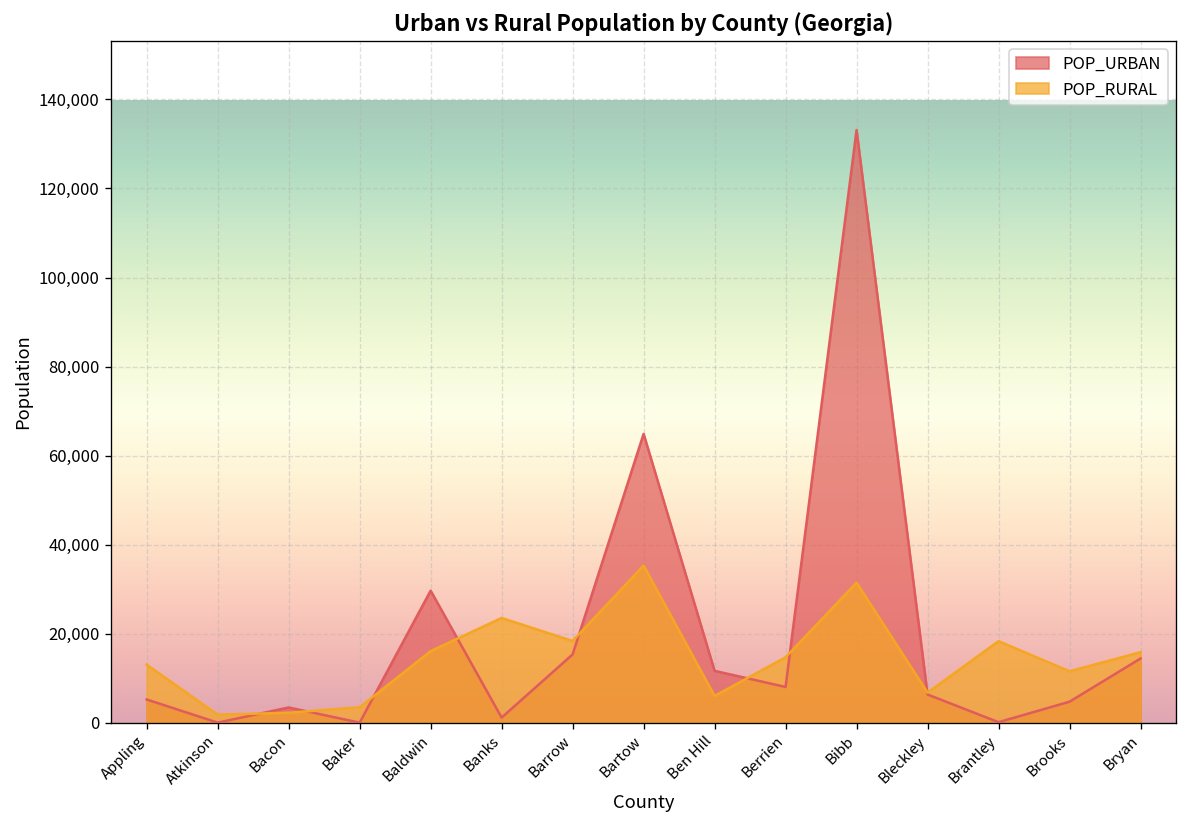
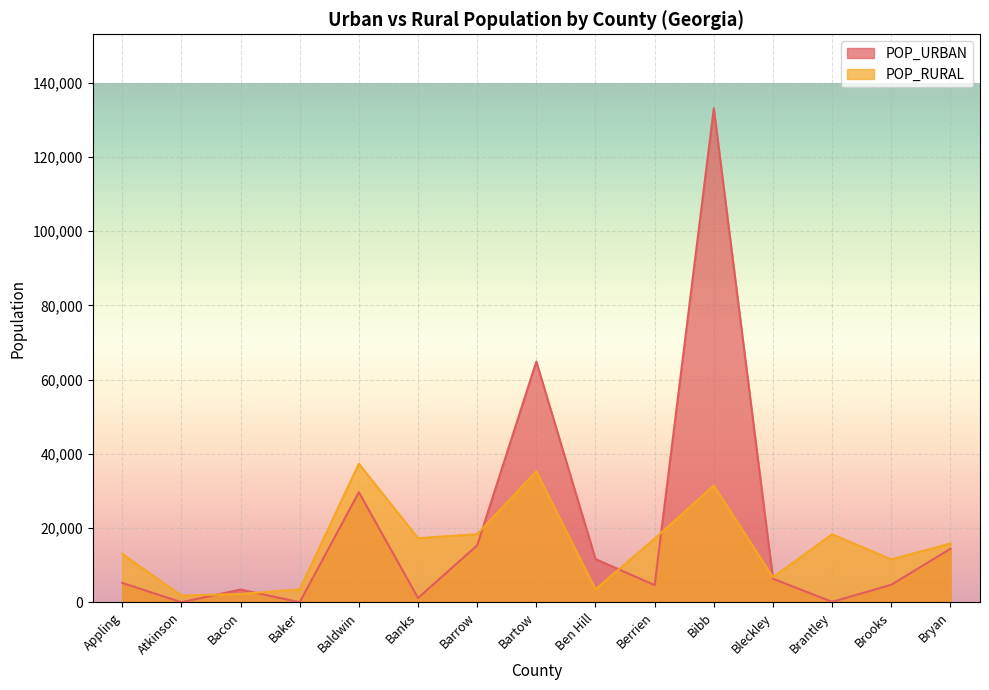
POP_RURAL, Baldwin: 16,000 -> 37,000
POP_RURAL, Banks: 24,000 -> 17,000
POP_RURAL, Ben Hill: 6,000 -> 3,000
POP_URBAN, Berrien: 8,000 -> 5,000
POP_RURAL, Berrien: 15,000 -> 17,000
